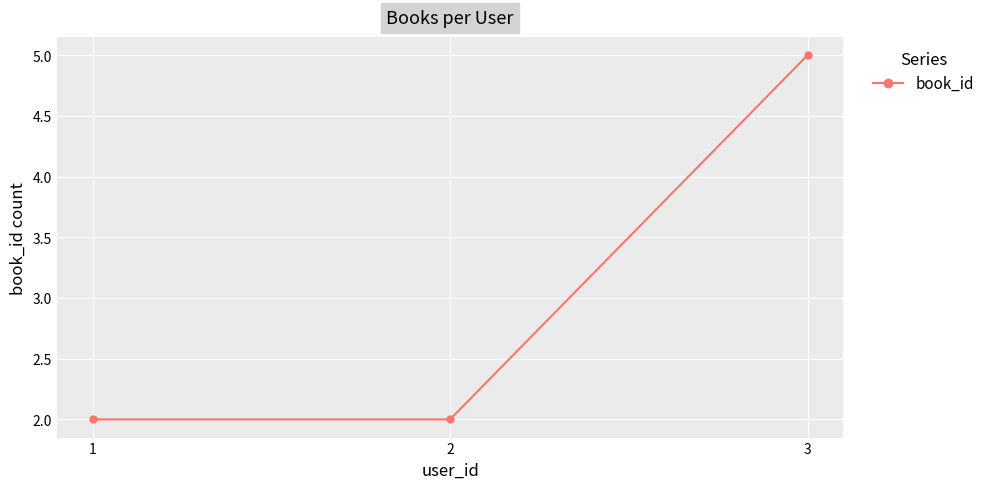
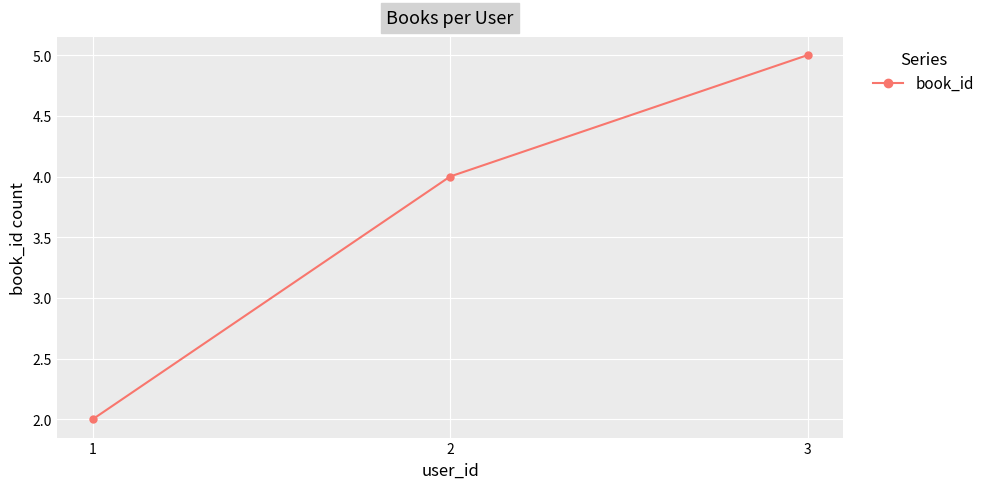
2: 2 -> 4
